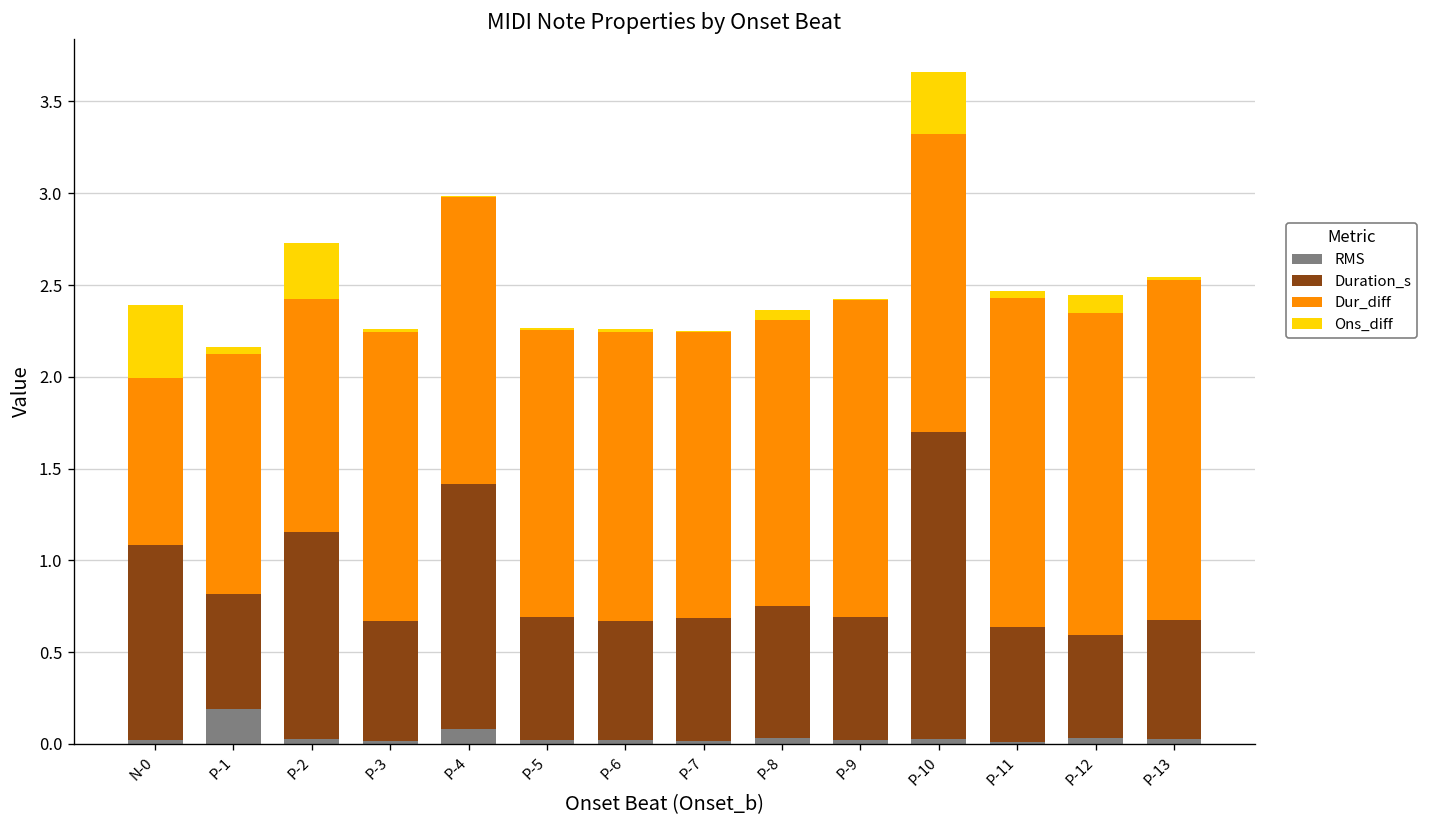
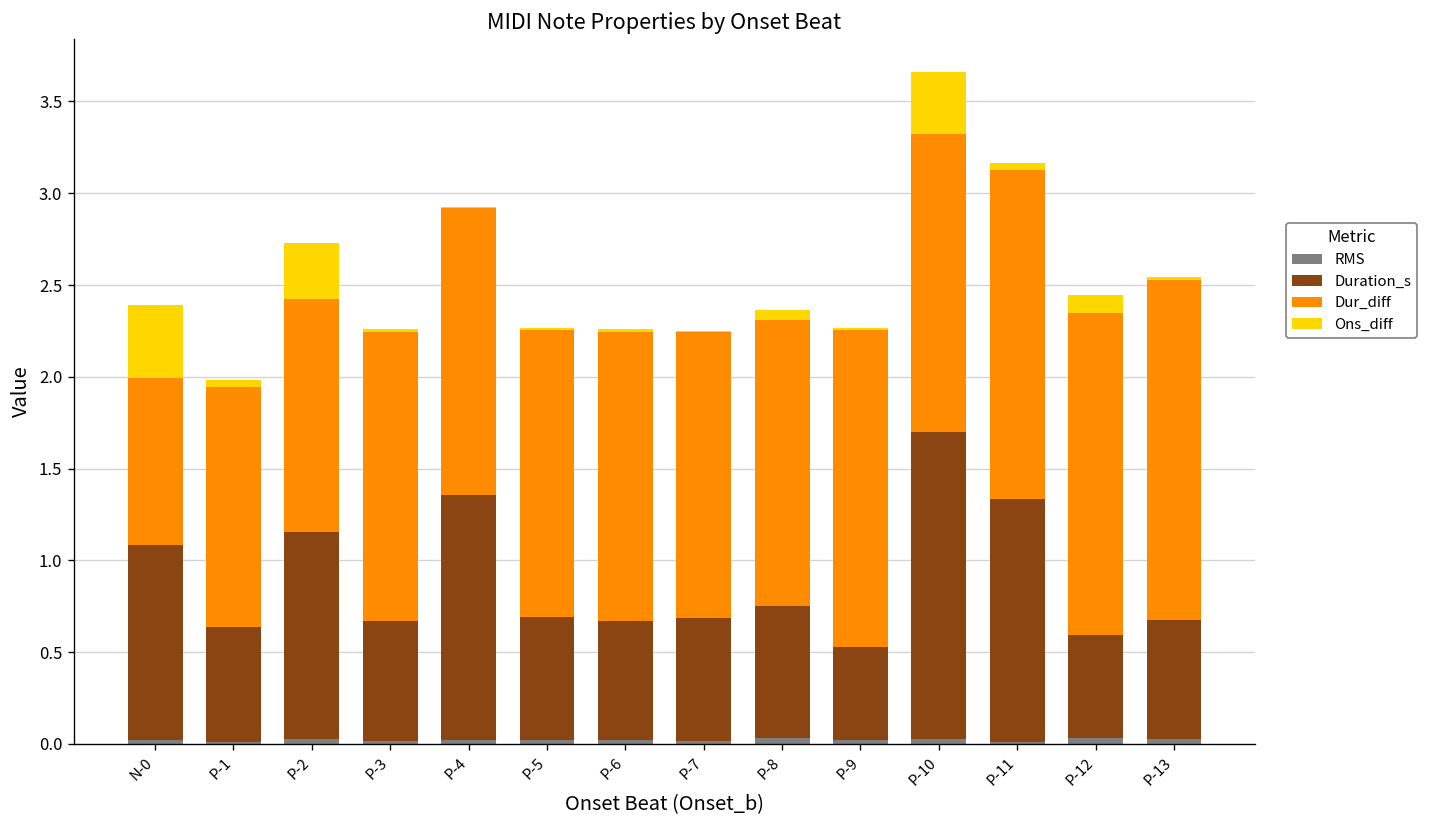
RMS, P-1: 0.19 -> 0.01
RMS, P-4: 0.08 -> 0.02
Duration_s, P-9: 0.67 -> 0.51
Duration_s, P-11: 0.63 -> 1.32
